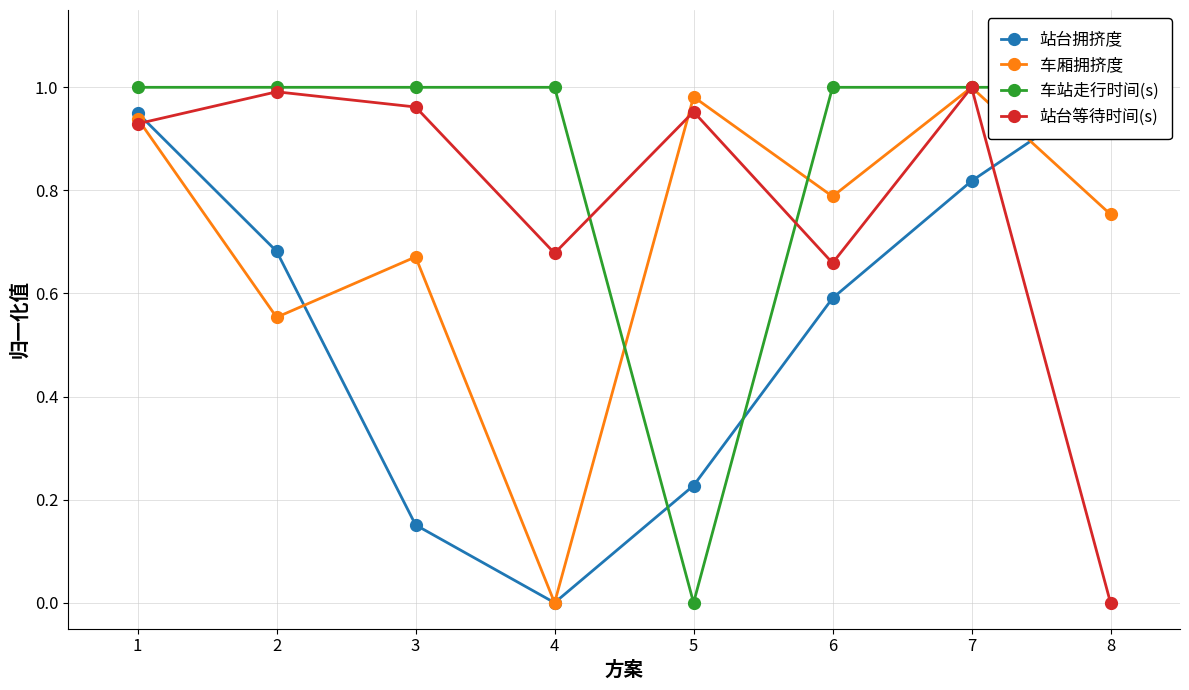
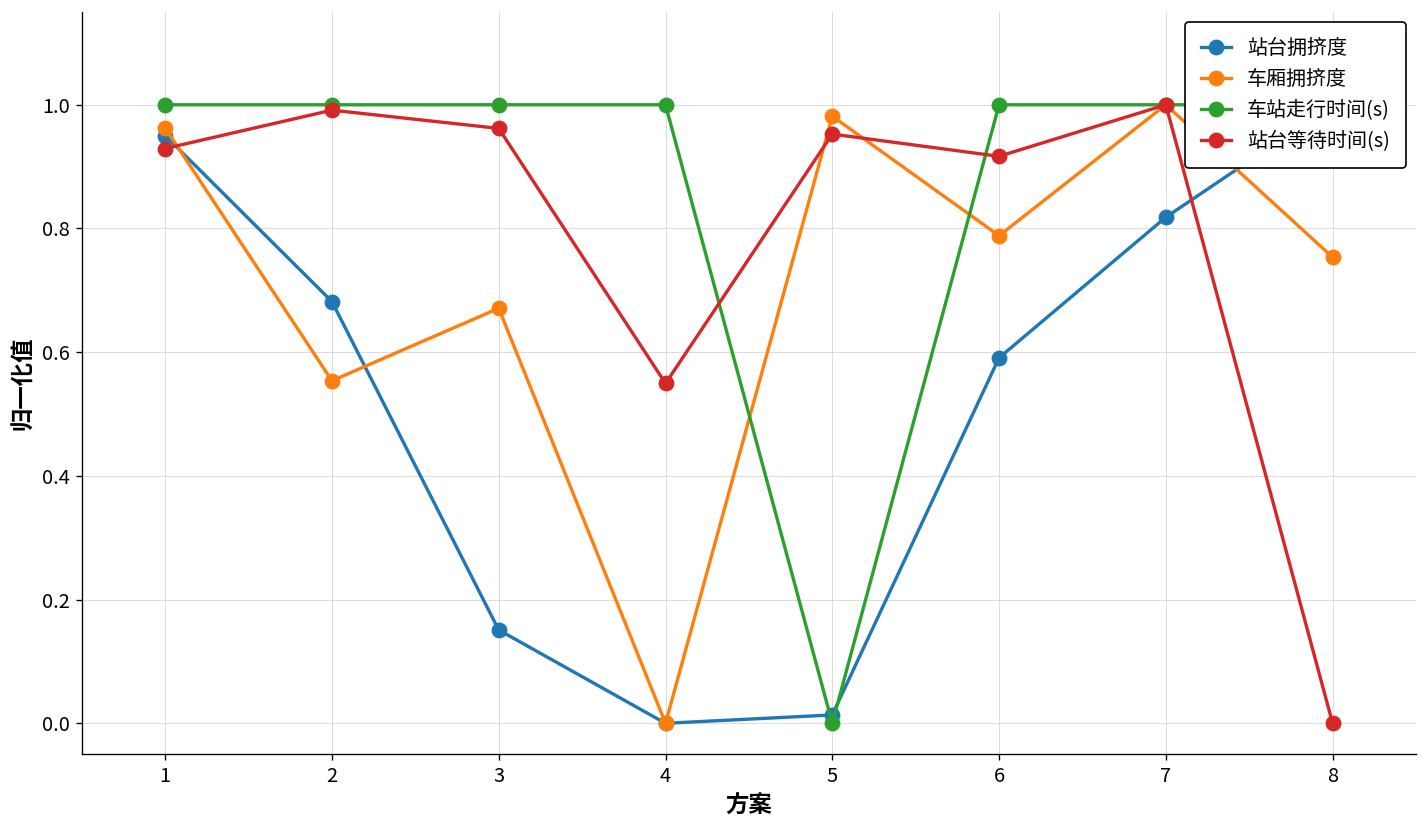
车厢拥挤度, 1: 0.94 -> 0.96
站台等待时间(s), 4: 0.68 -> 0.55
站台拥挤度, 5: 0.23 -> 0.01
站台等待时间(s), 6: 0.66 -> 0.92
